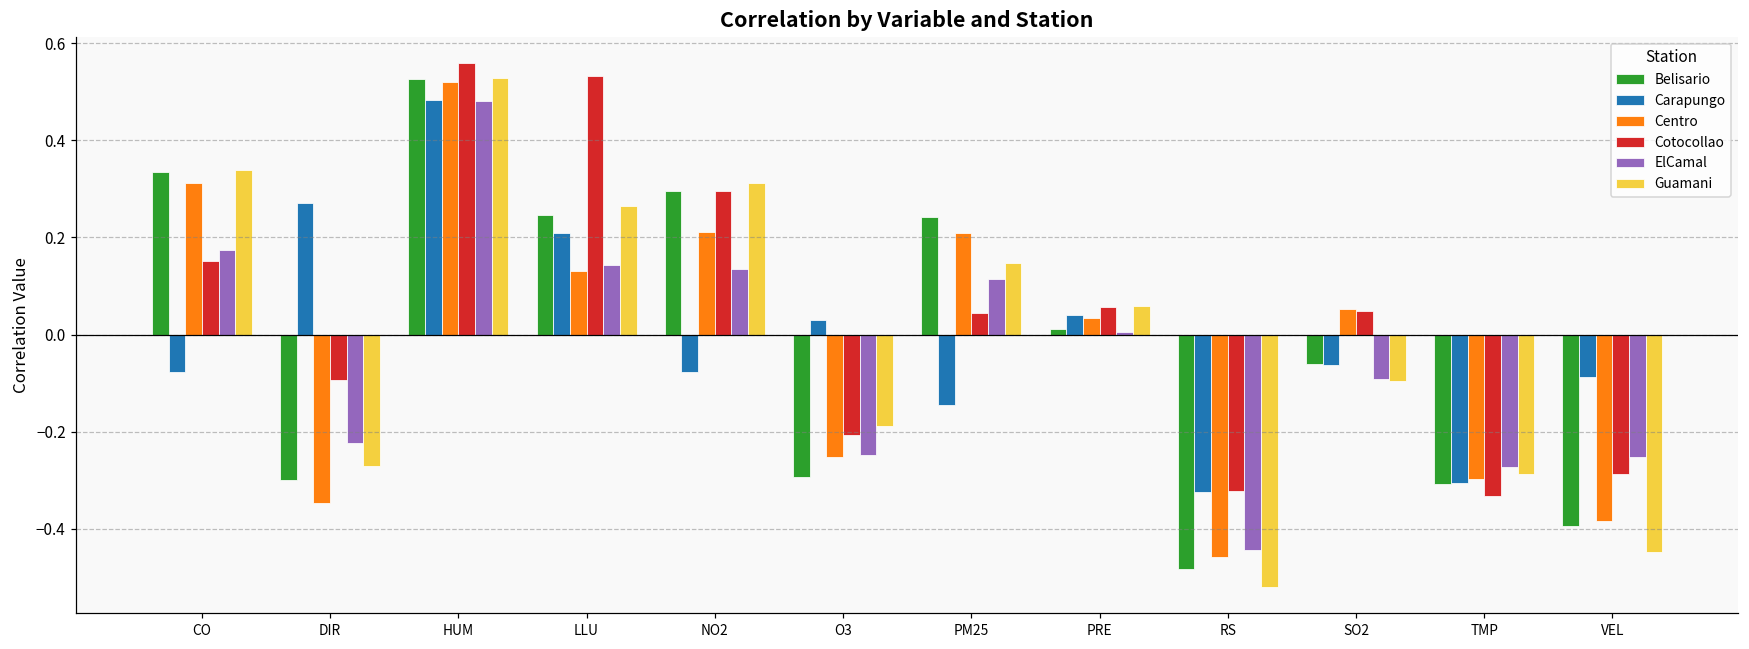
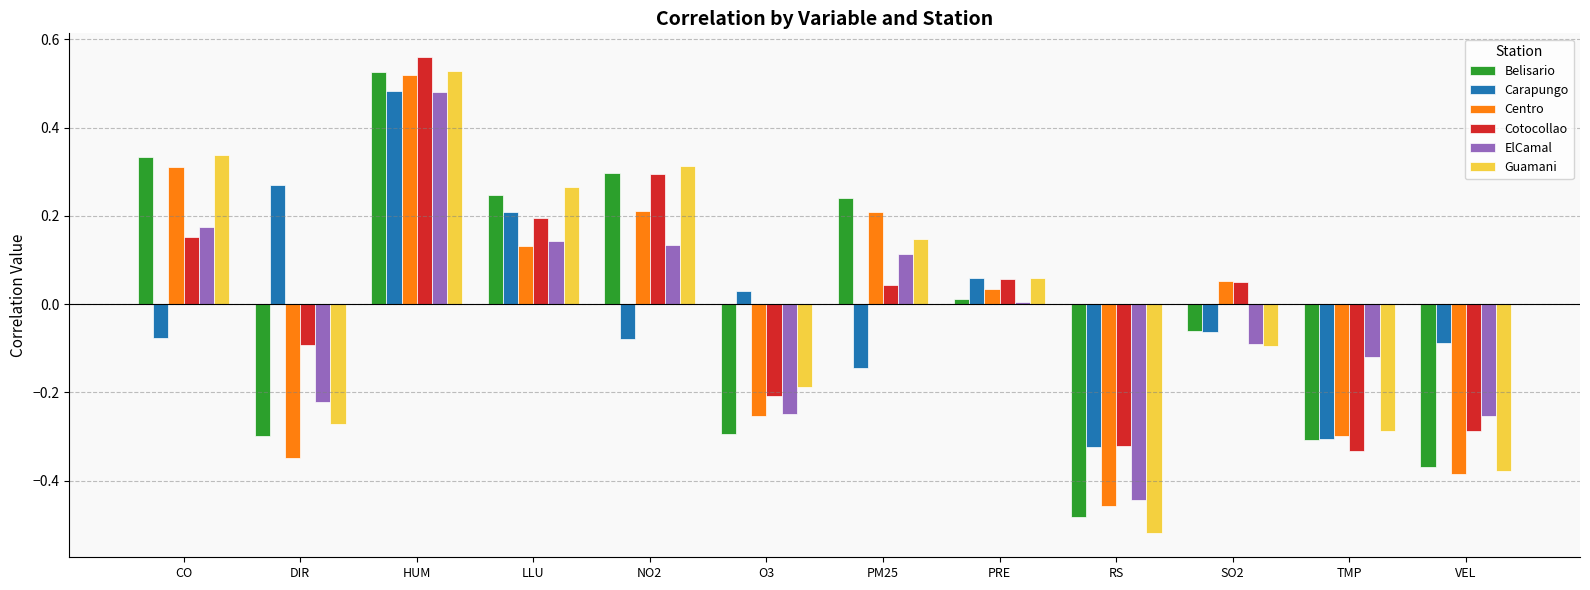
Cotocollao, LLU: 0.53 -> 0.20
Carapungo, PRE: 0.04 -> 0.06
ElCamal, TMP: -0.27 -> -0.12
Belisario, VEL: -0.39 -> -0.37
Guamani, VEL: -0.45 -> -0.38
